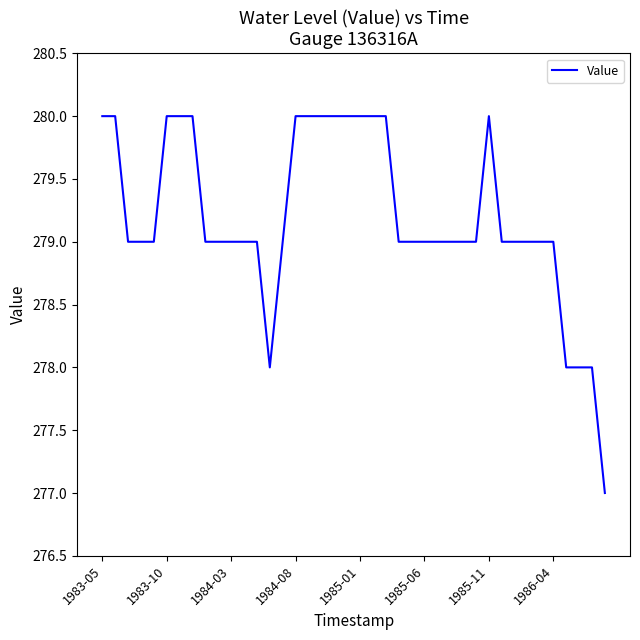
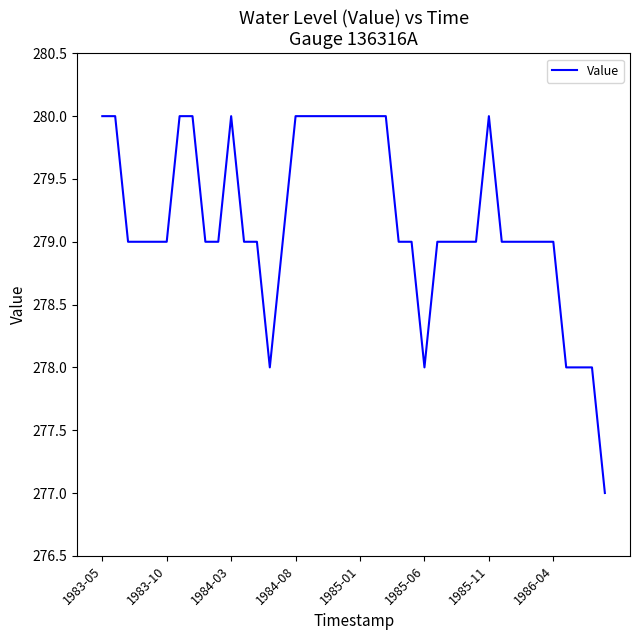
1983-10: 280 -> 279
1984-03: 279 -> 280
1985-06: 279 -> 278
